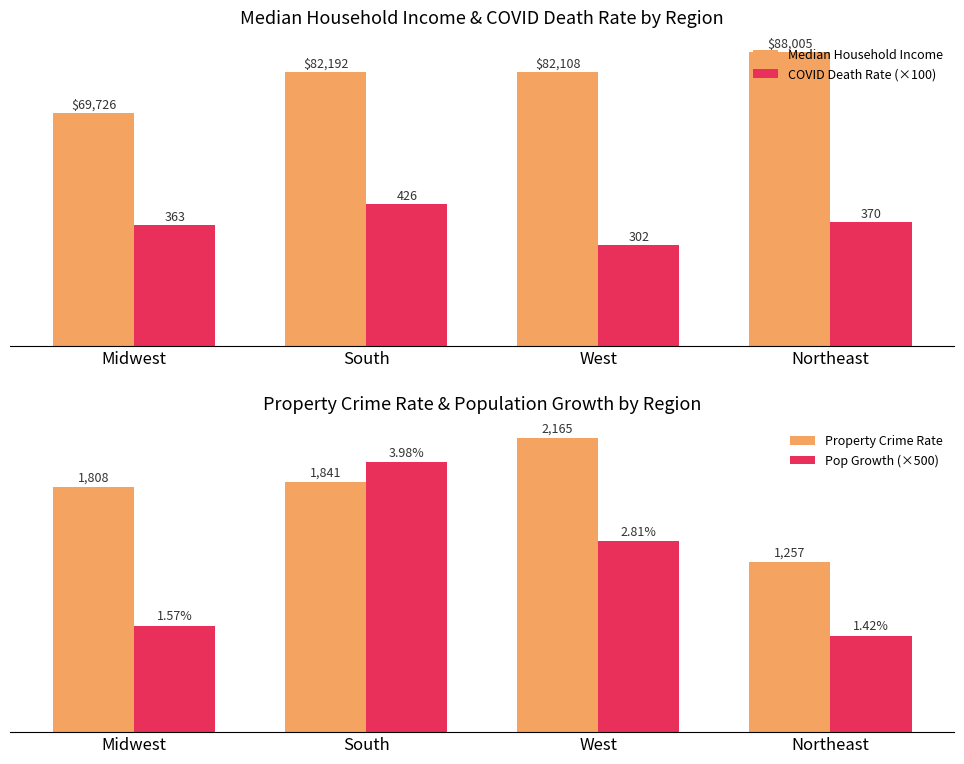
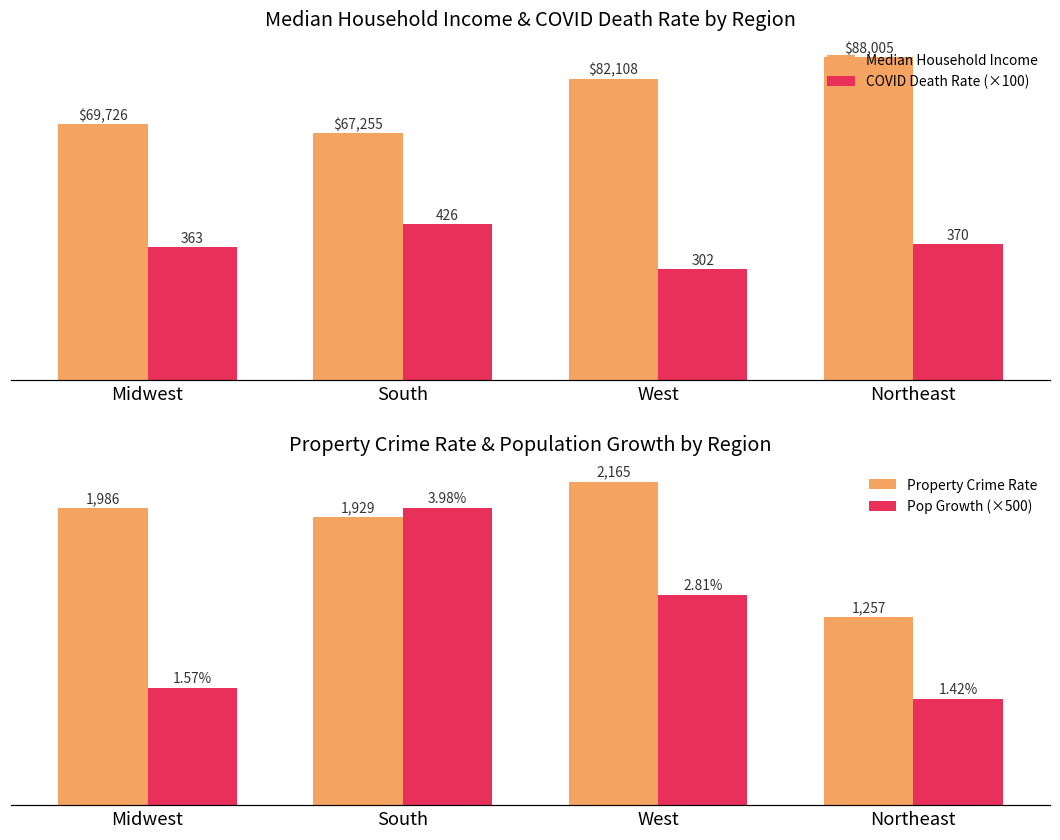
Median Household Income & COVID Death Rate by Region, Median Household Income, South: $82,192 -> $67,255
Property Crime Rate & Population Growth by Region, Property Crime Rate, Midwest: 1,808 -> 1,986
Property Crime Rate & Population Growth by Region, Property Crime Rate, South: 1,841 -> 1,929
